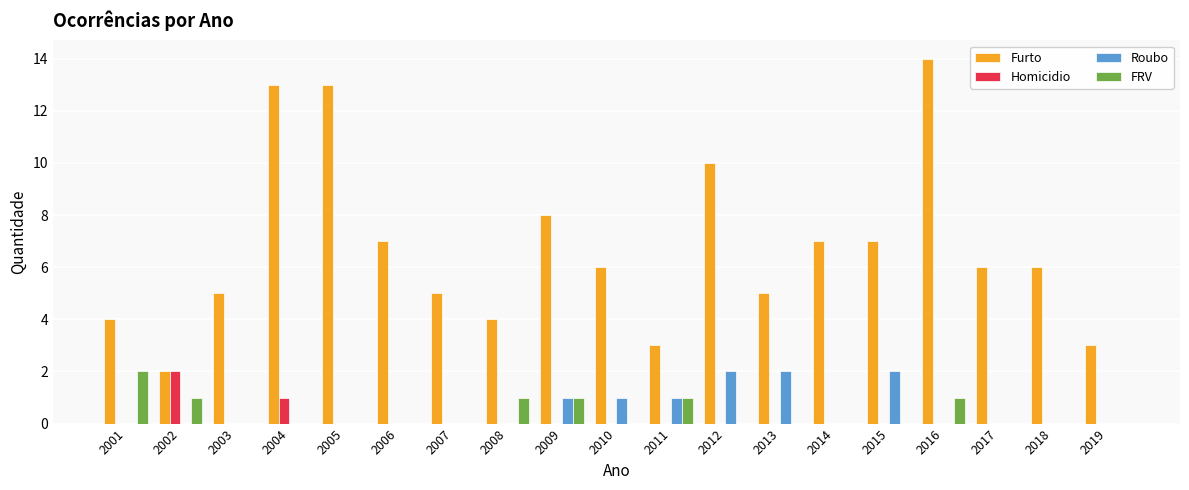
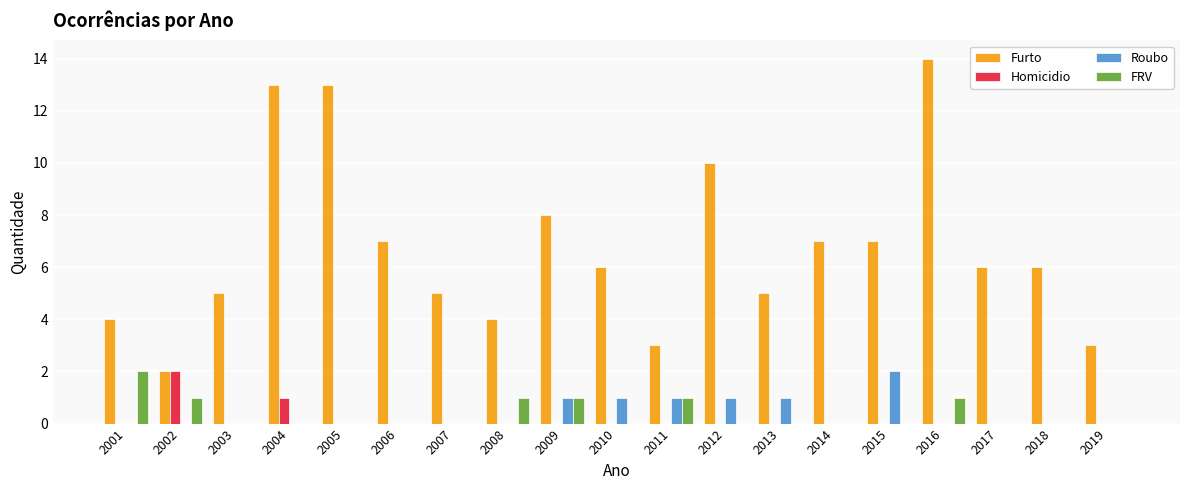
Roubo, 2012: 2 -> 1
Roubo, 2013: 2 -> 1
